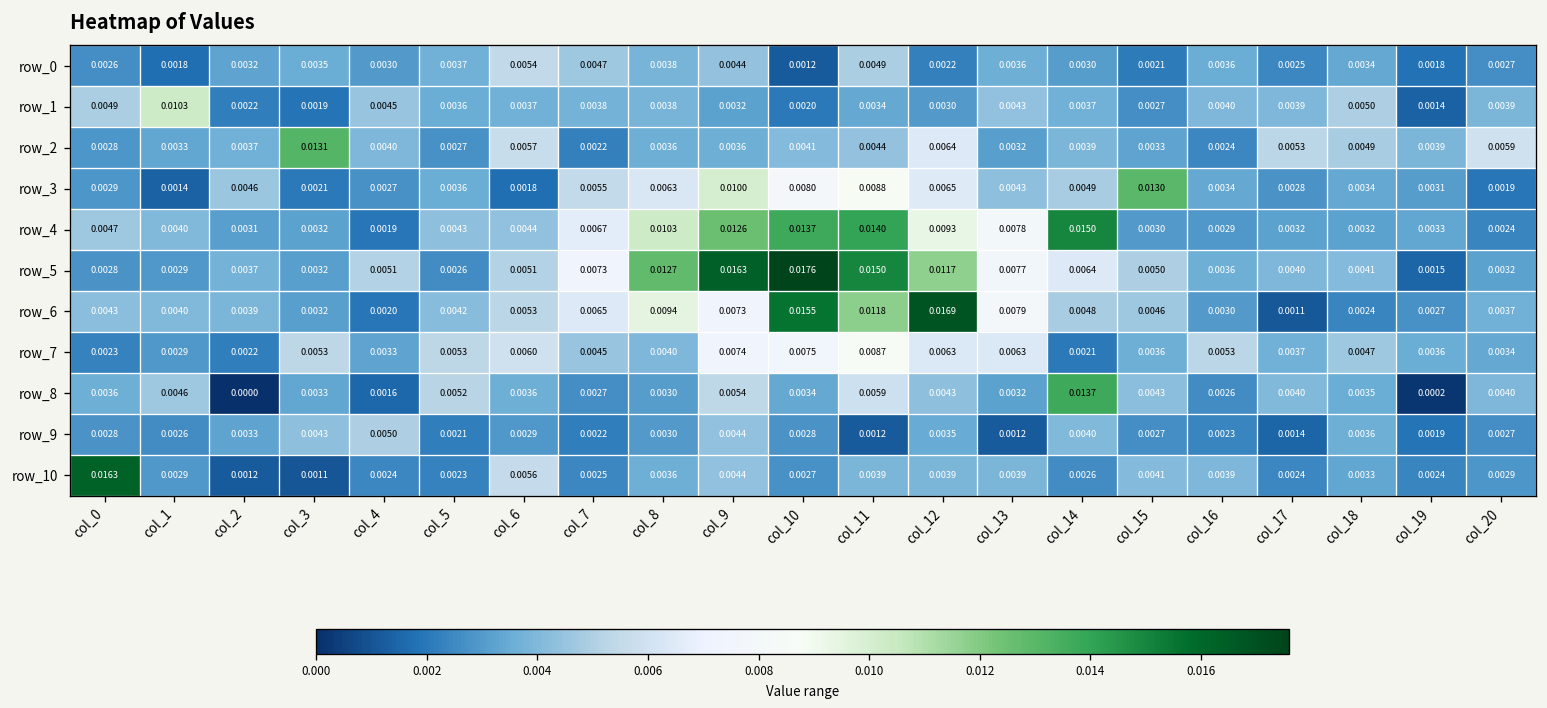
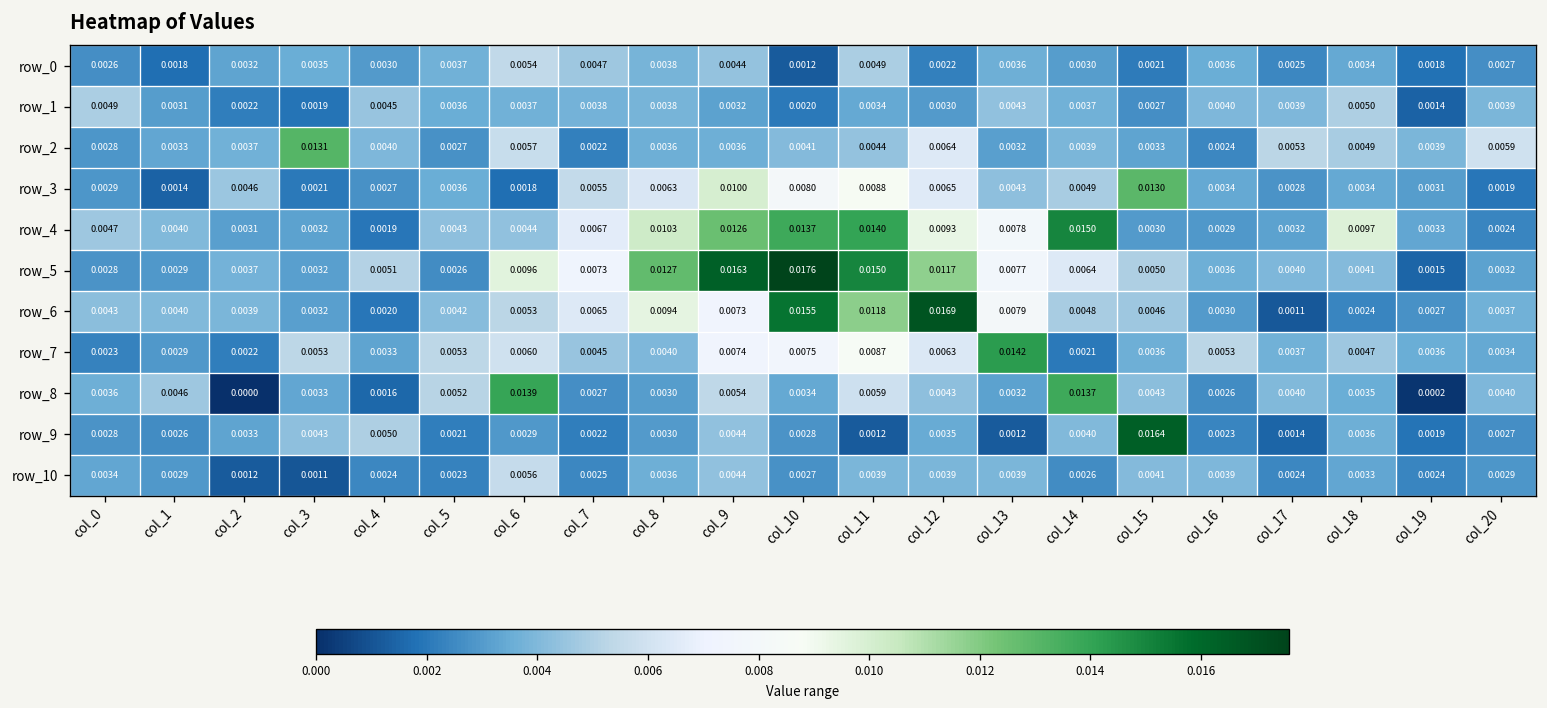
row_1, col_1: 0.0103 -> 0.0031
row_4, col_18: 0.0032 -> 0.0097
row_5, col_6: 0.0051 -> 0.0096
row_7, col_13: 0.0063 -> 0.0142
row_8, col_6: 0.0036 -> 0.0139
row_9, col_15: 0.0027 -> 0.0164
row_10, col_0: 0.0163 -> 0.0034
